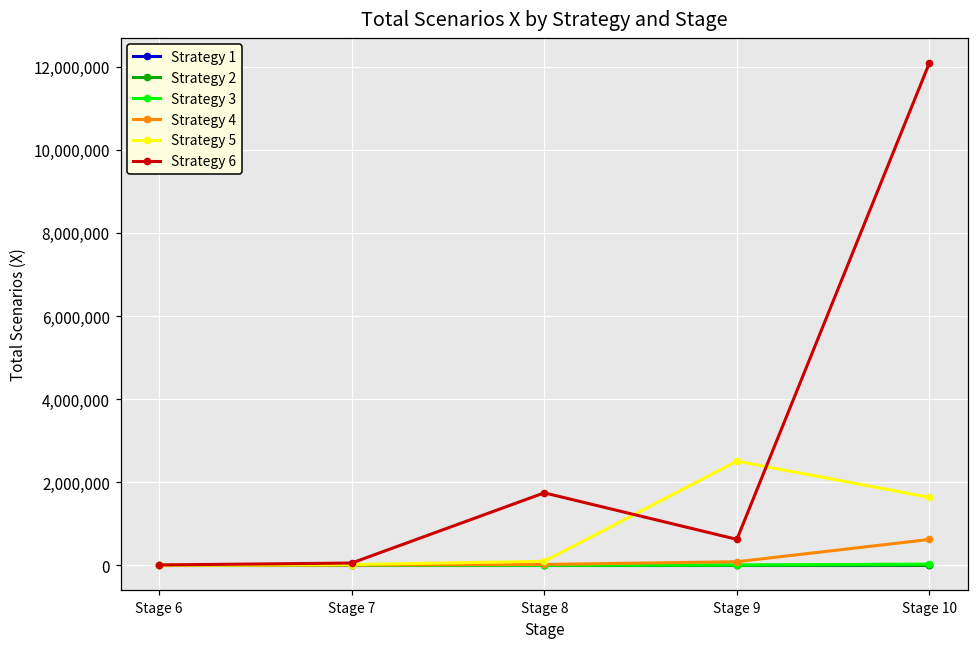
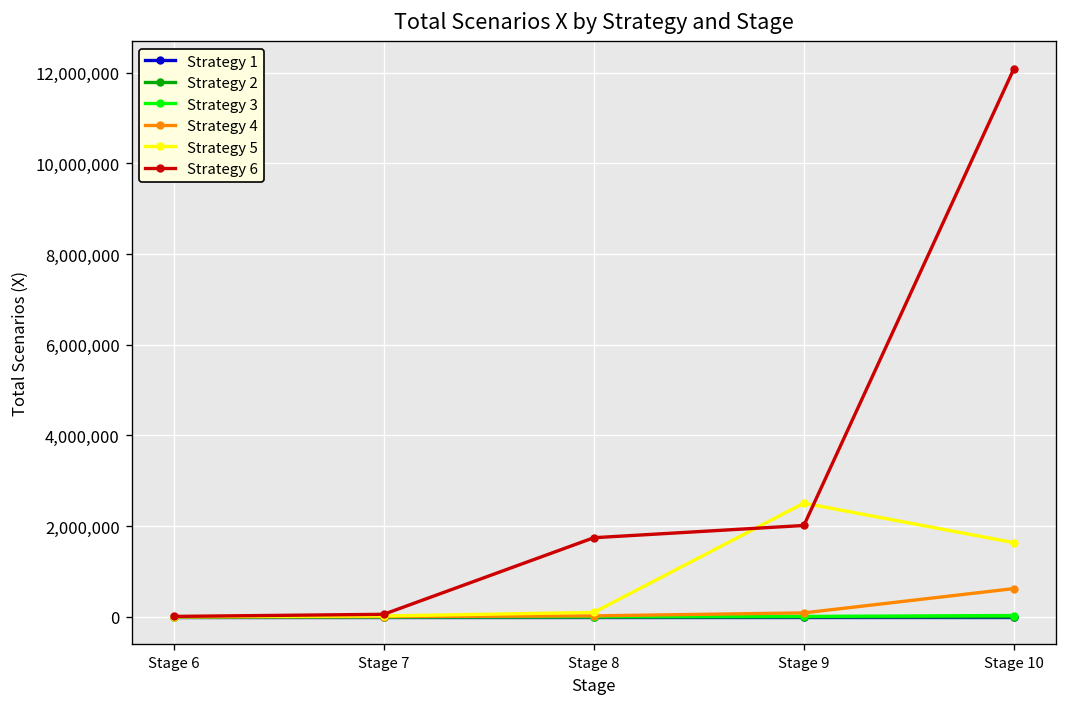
Strategy 6, Stage 9: 600,000 -> 2,000,000
